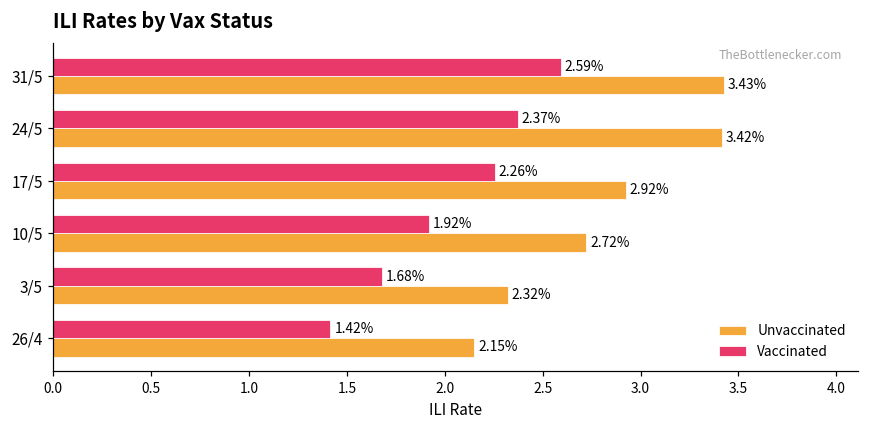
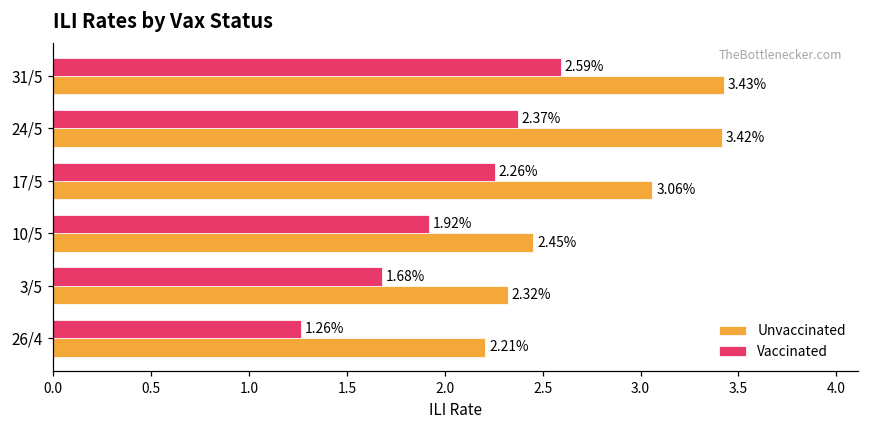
Unvaccinated, 17/5: 2.92% -> 3.06%
Unvaccinated, 10/5: 2.72% -> 2.45%
Vaccinated, 26/4: 1.42% -> 1.26%
Unvaccinated, 26/4: 2.15% -> 2.21%
